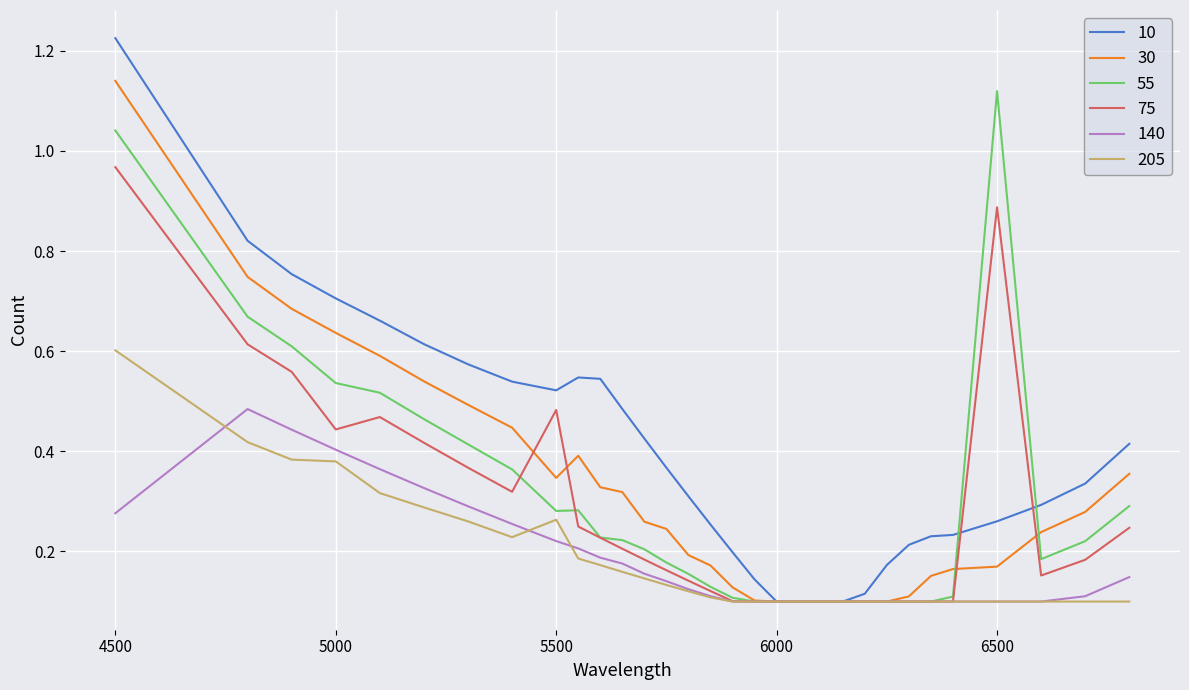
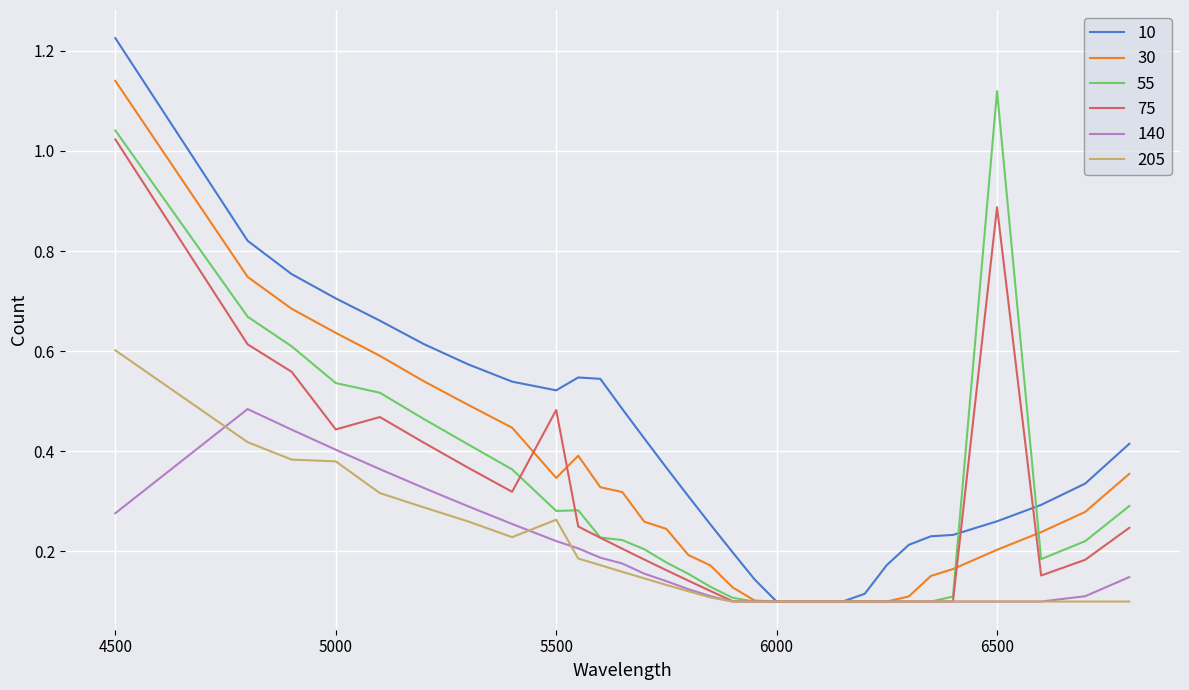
75, 4500: 0.97 -> 1.02
30, 6500: 0.17 -> 0.20
